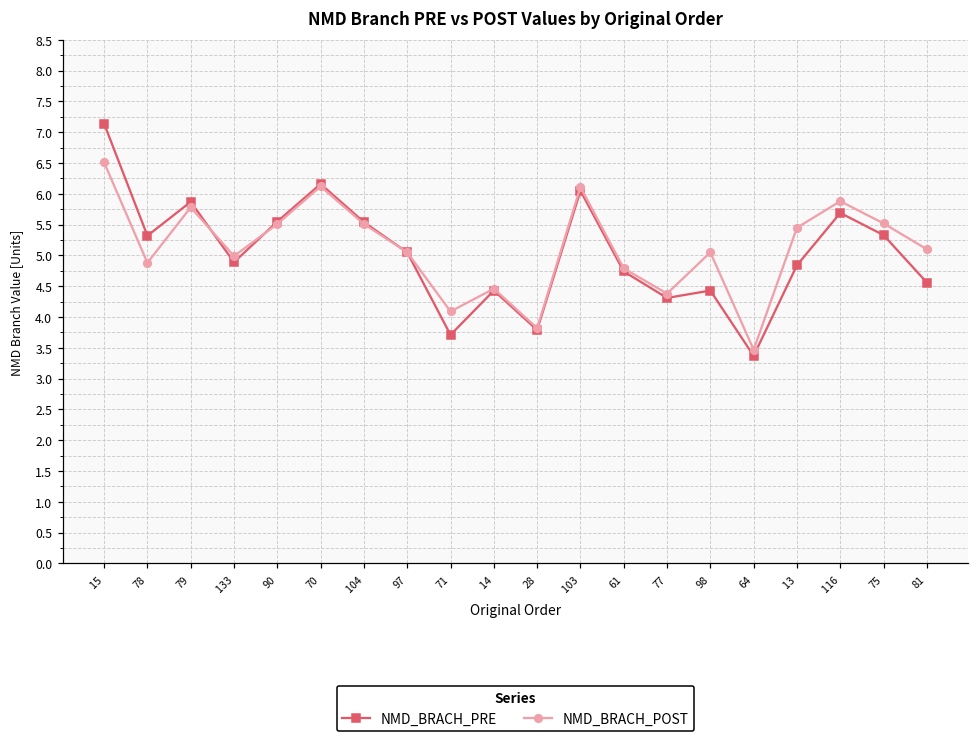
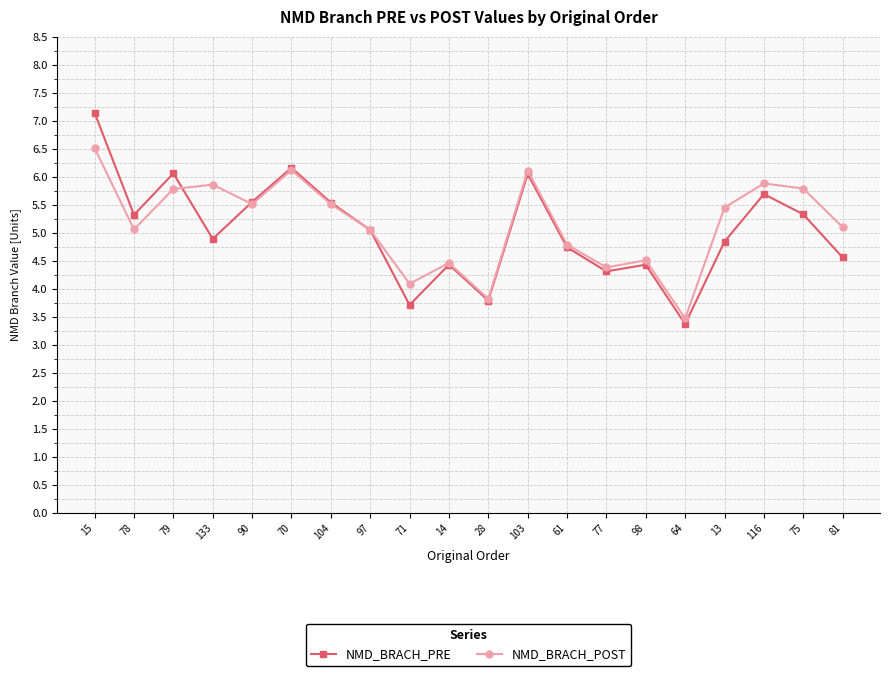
NMD_BRACH_POST, 78: 4.9 -> 5.1
NMD_BRACH_PRE, 79: 5.9 -> 6.1
NMD_BRACH_POST, 133: 5.0 -> 5.9
NMD_BRACH_POST, 98: 5.1 -> 4.5
NMD_BRACH_POST, 75: 5.5 -> 5.8
